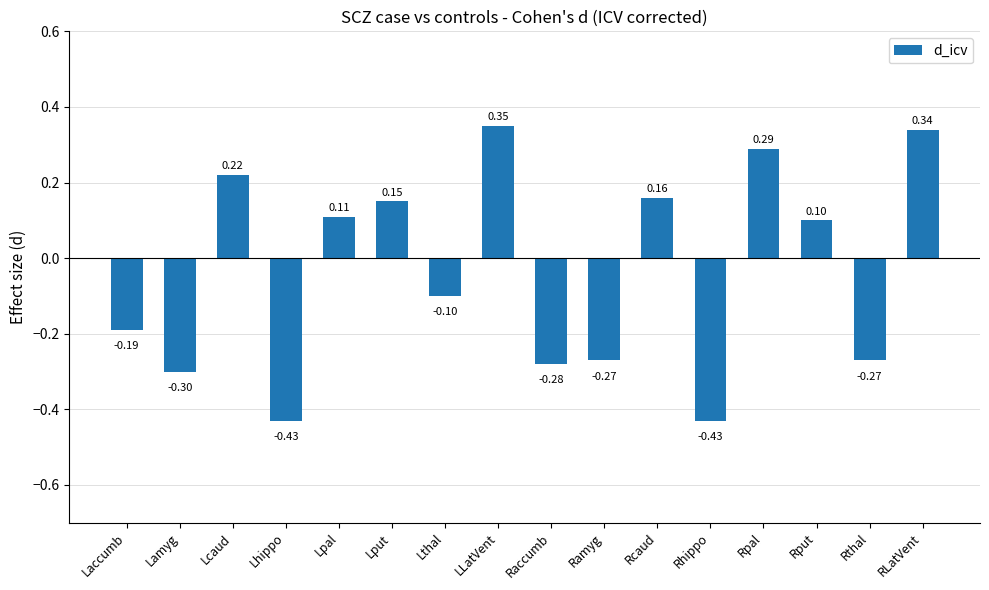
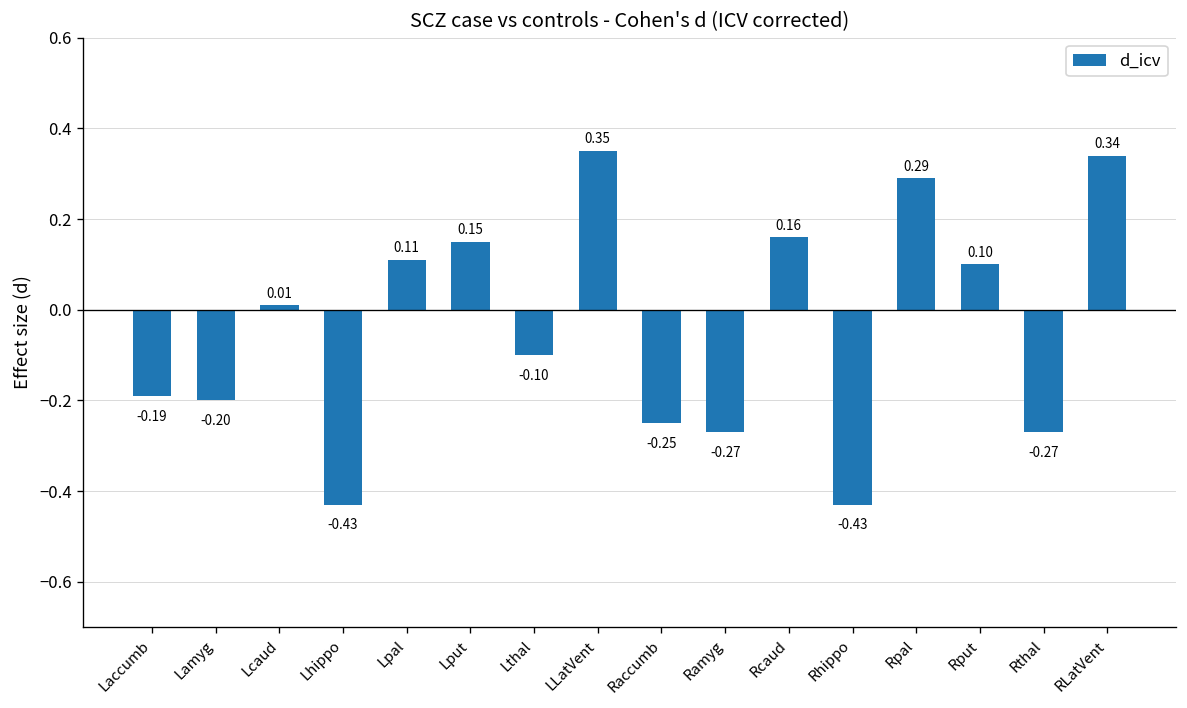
Lamyg: -0.30 -> -0.20
Lcaud: 0.22 -> 0.01
Raccumb: -0.28 -> -0.25
